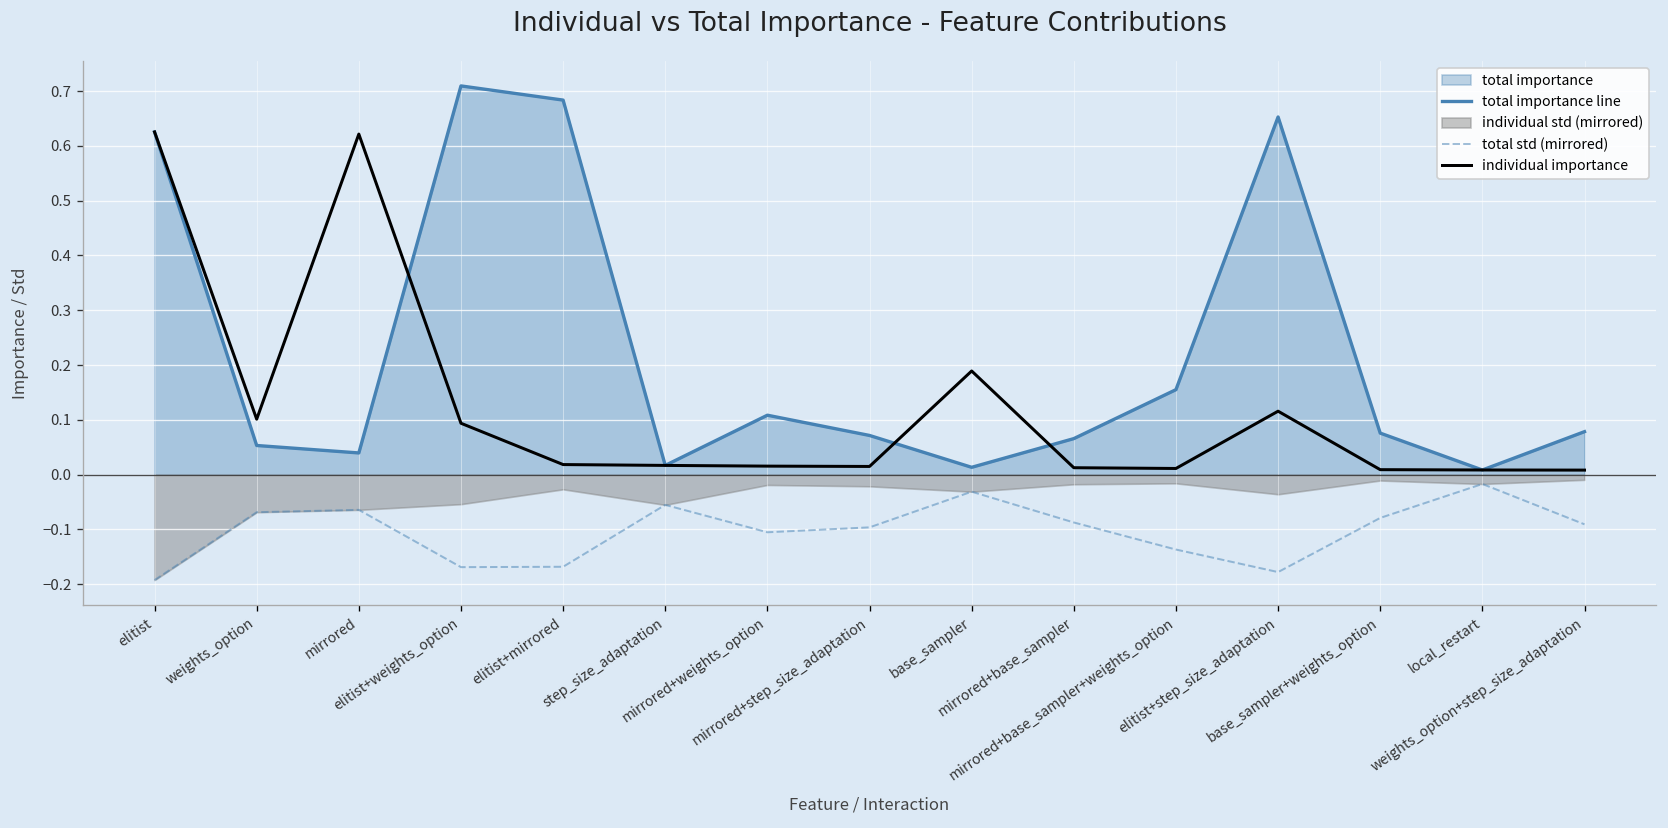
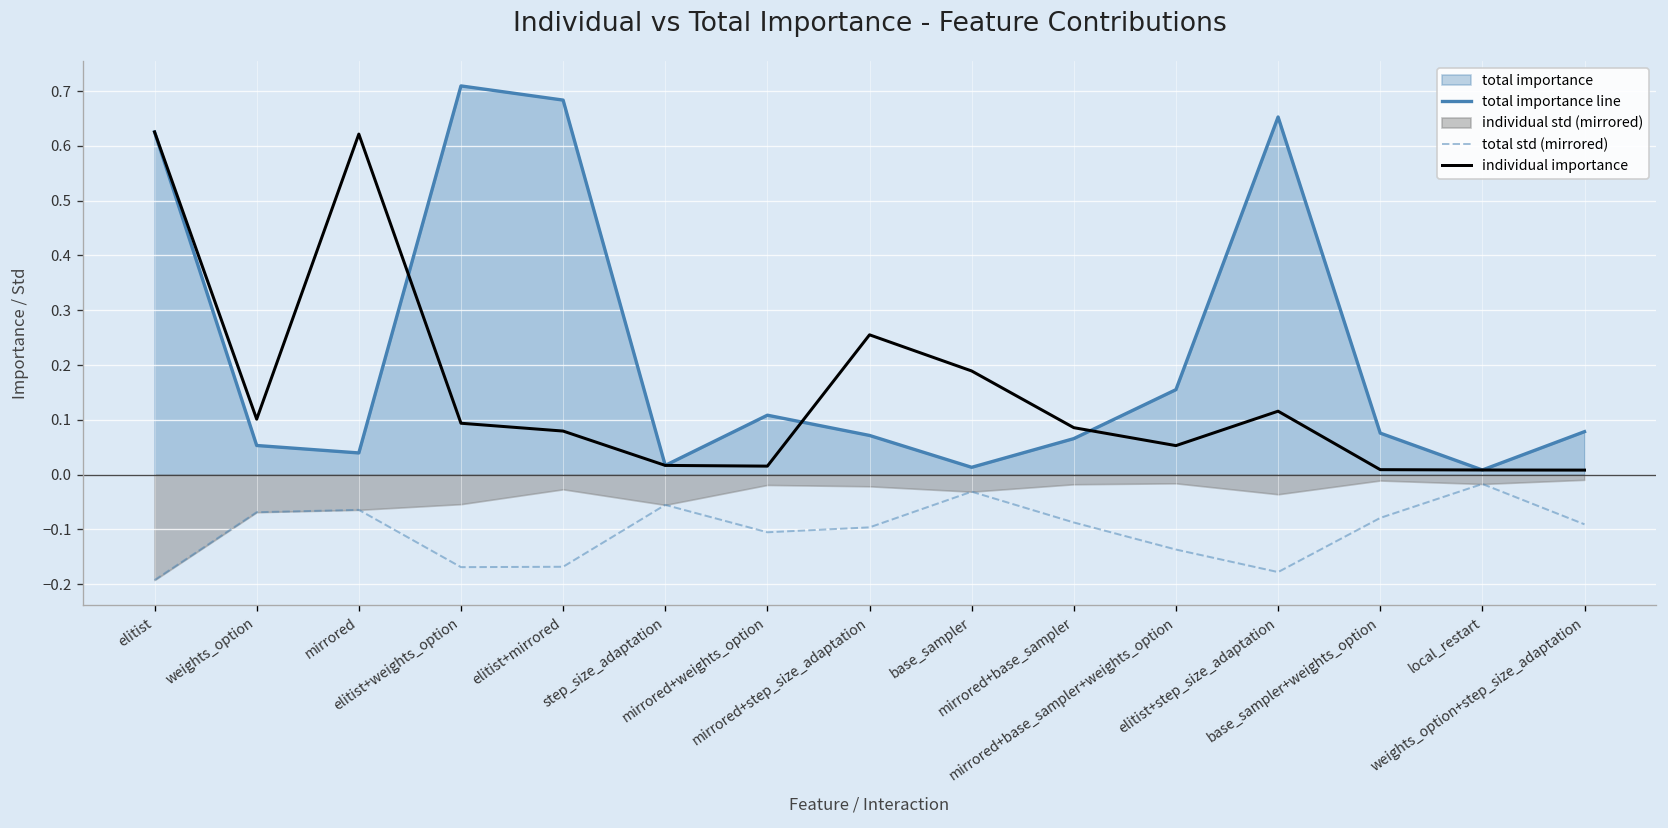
individual importance, elitist+mirrored: 0.02 -> 0.08
individual importance, mirrored+step_size_adaptation: 0.02 -> 0.26
individual importance, mirrored+base_sampler: 0.01 -> 0.09
individual importance, mirrored+base_sampler+weights_option: 0.01 -> 0.05
